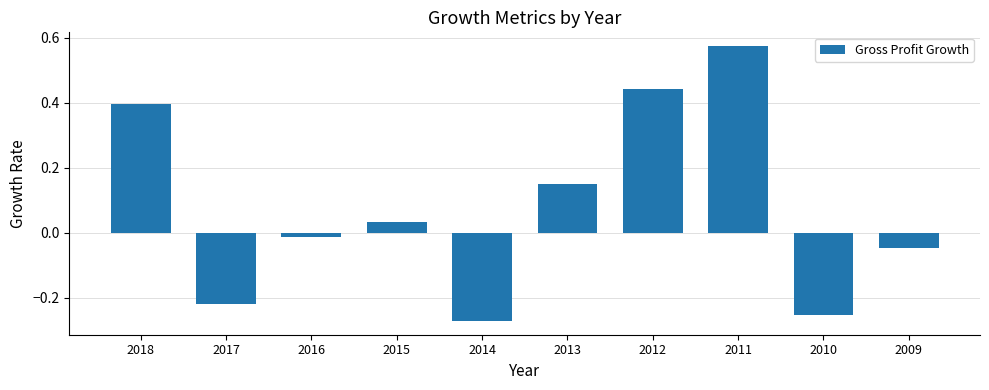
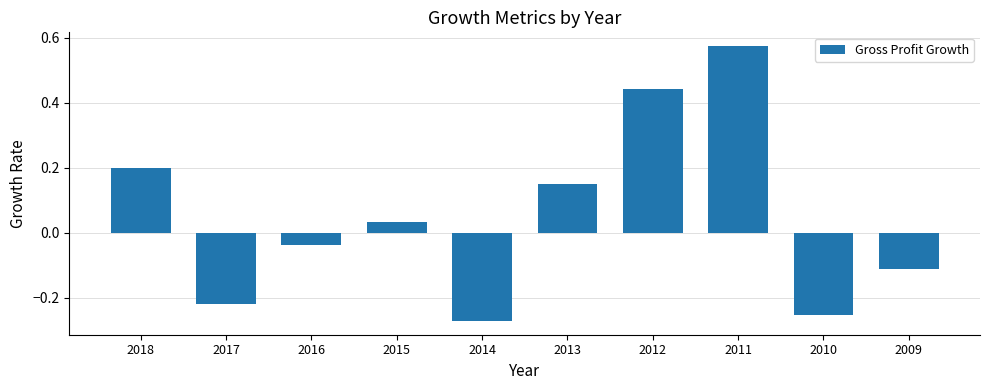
2018: 0.40 -> 0.20
2016: -0.01 -> -0.04
2009: -0.05 -> -0.11
